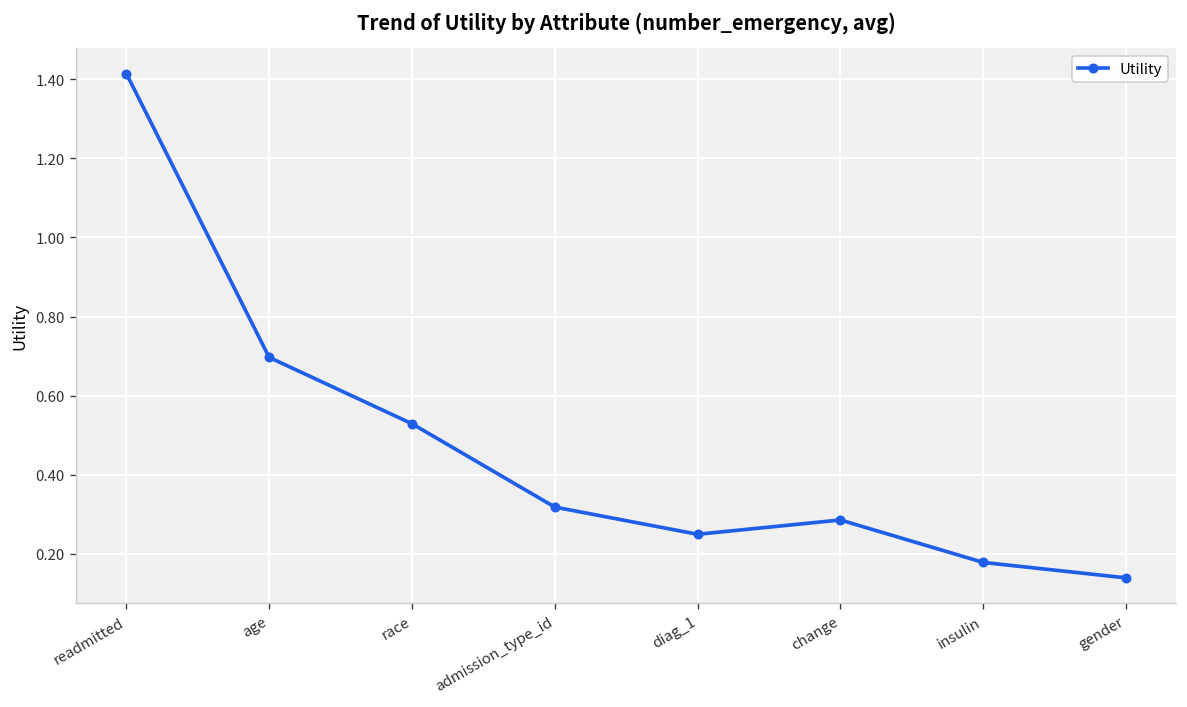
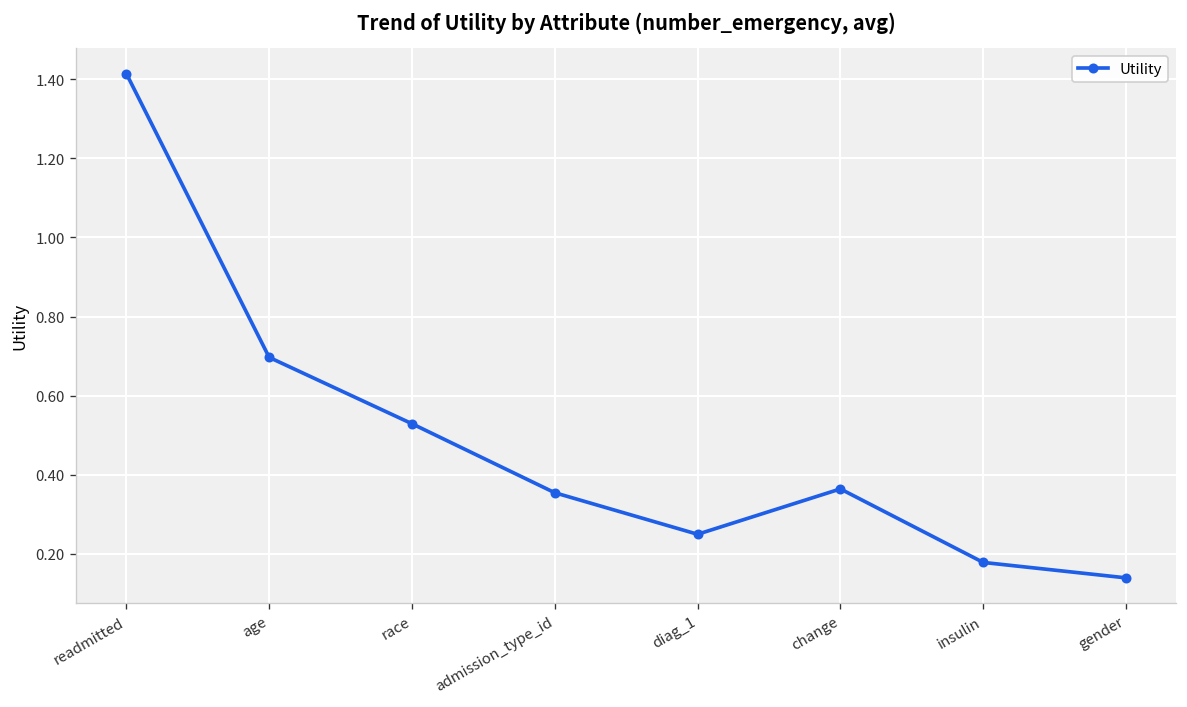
admission_type_id: 0.32 -> 0.35
change: 0.29 -> 0.36
